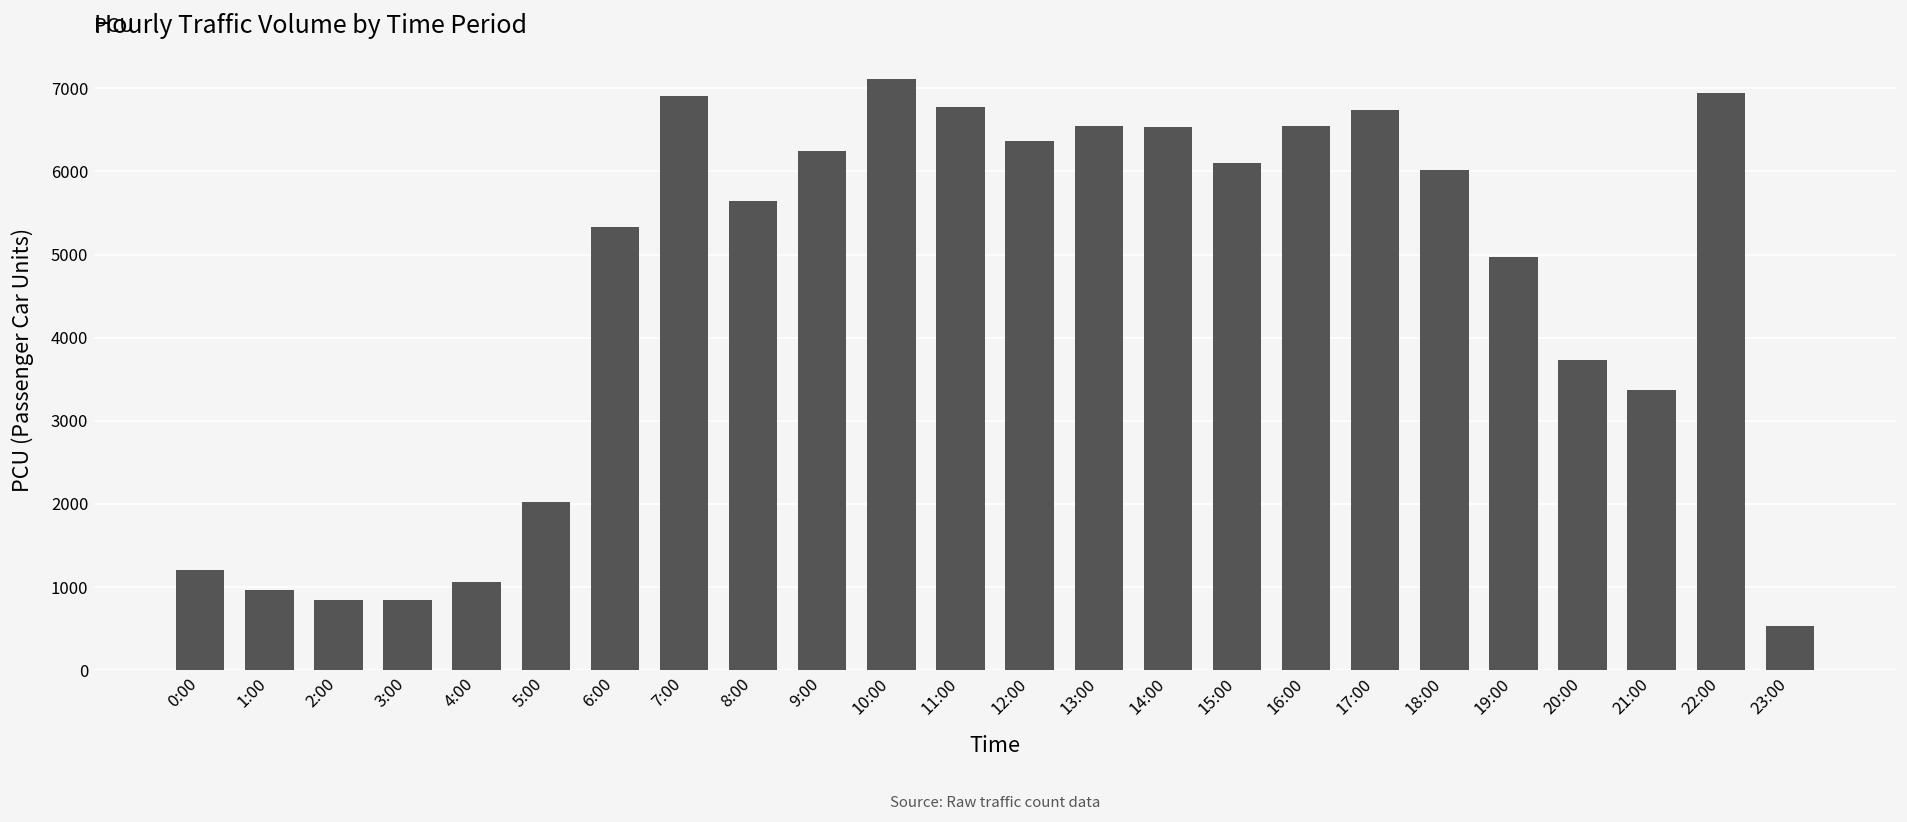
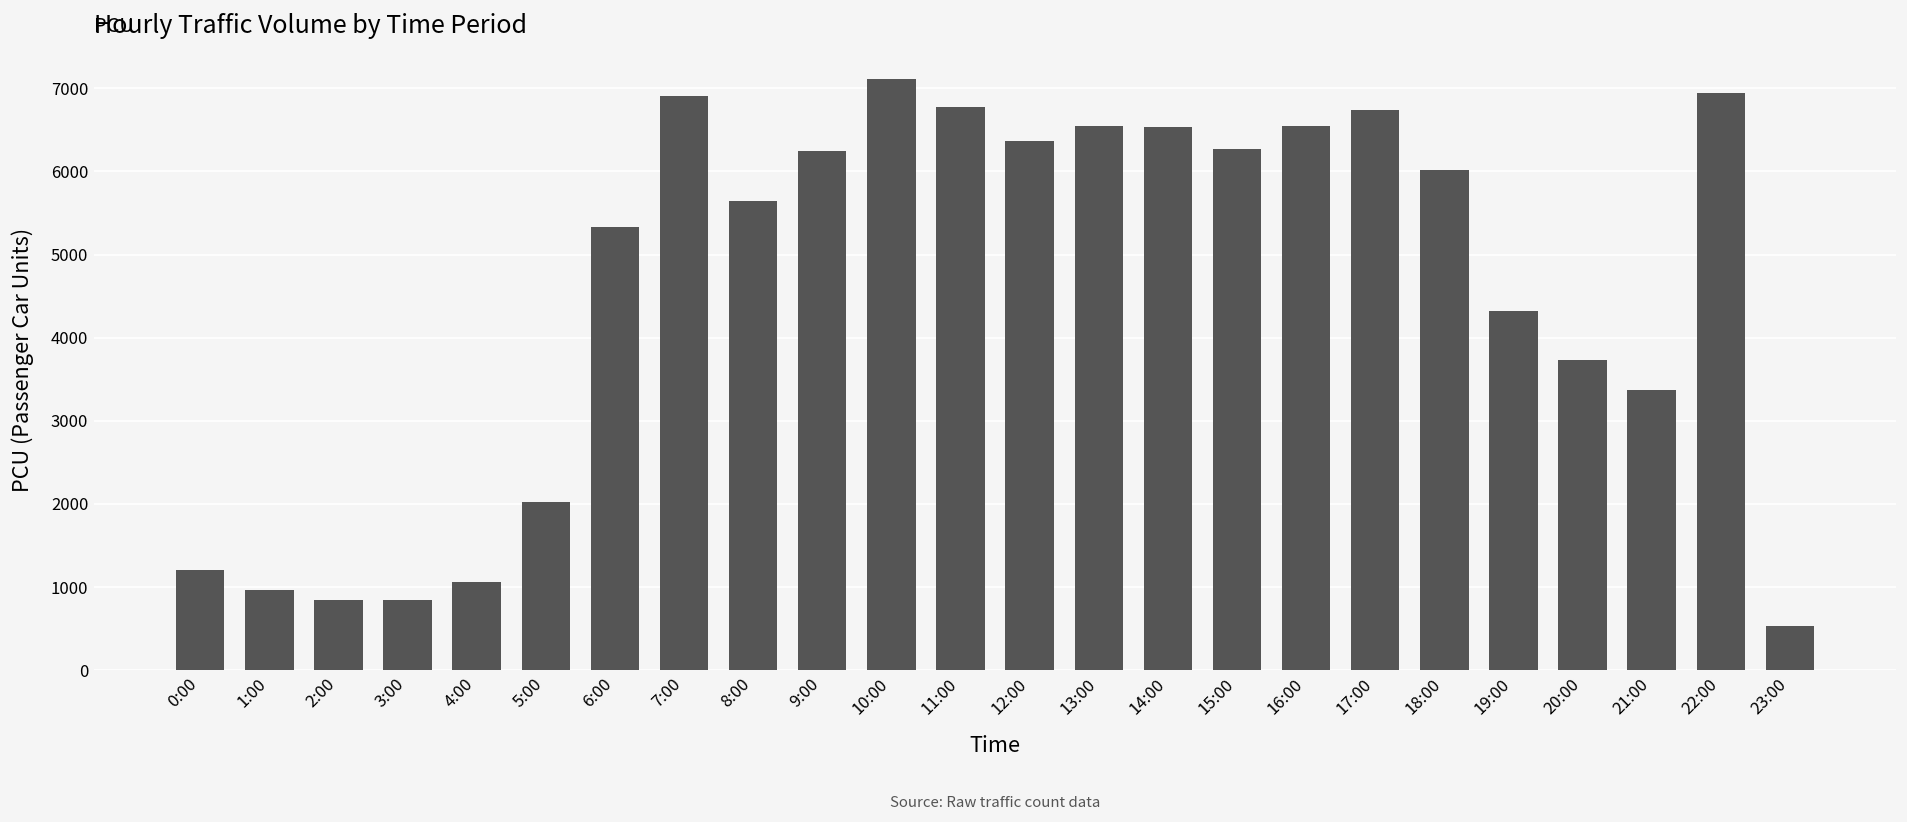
15:00: 6100 -> 6300
19:00: 5000 -> 4300
